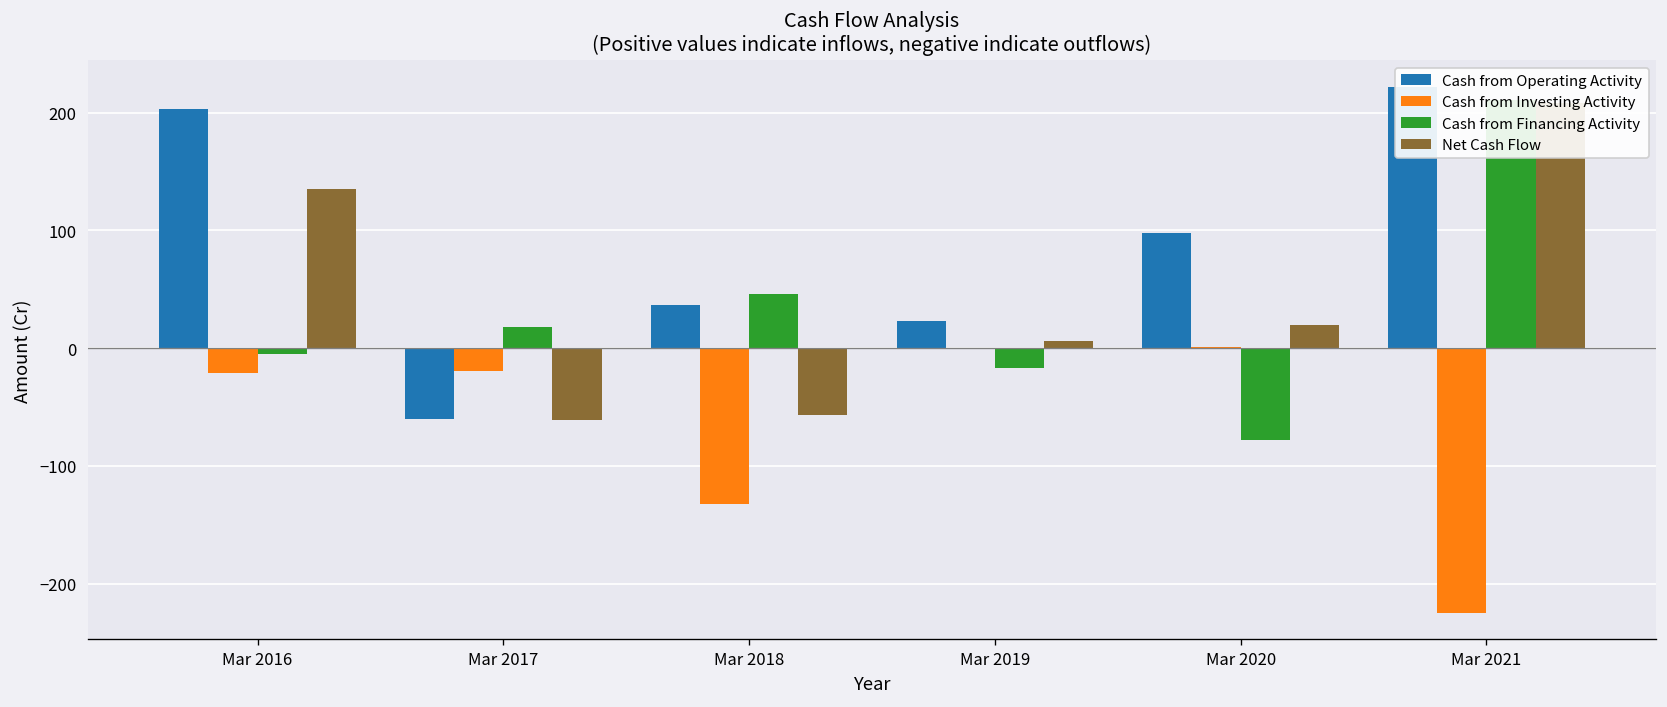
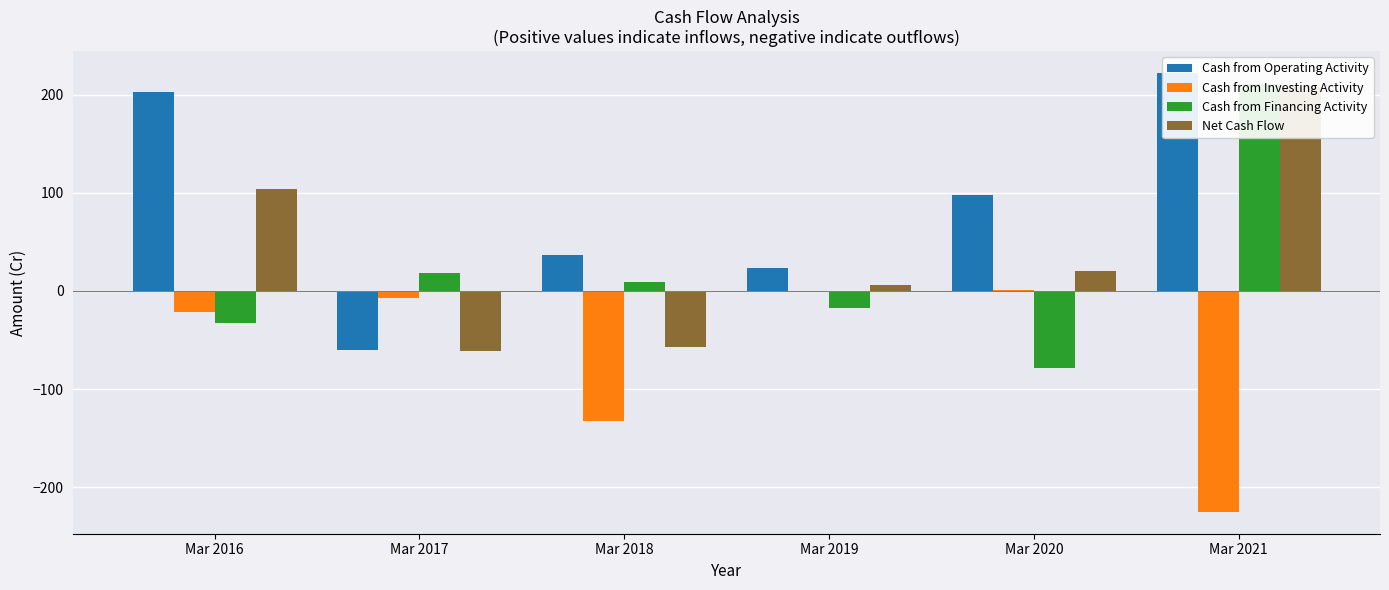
Cash from Financing Activity, Mar 2016: -10 -> -30
Net Cash Flow, Mar 2016: 140 -> 100
Cash from Investing Activity, Mar 2017: -20 -> -10
Cash from Financing Activity, Mar 2018: 50 -> 10
